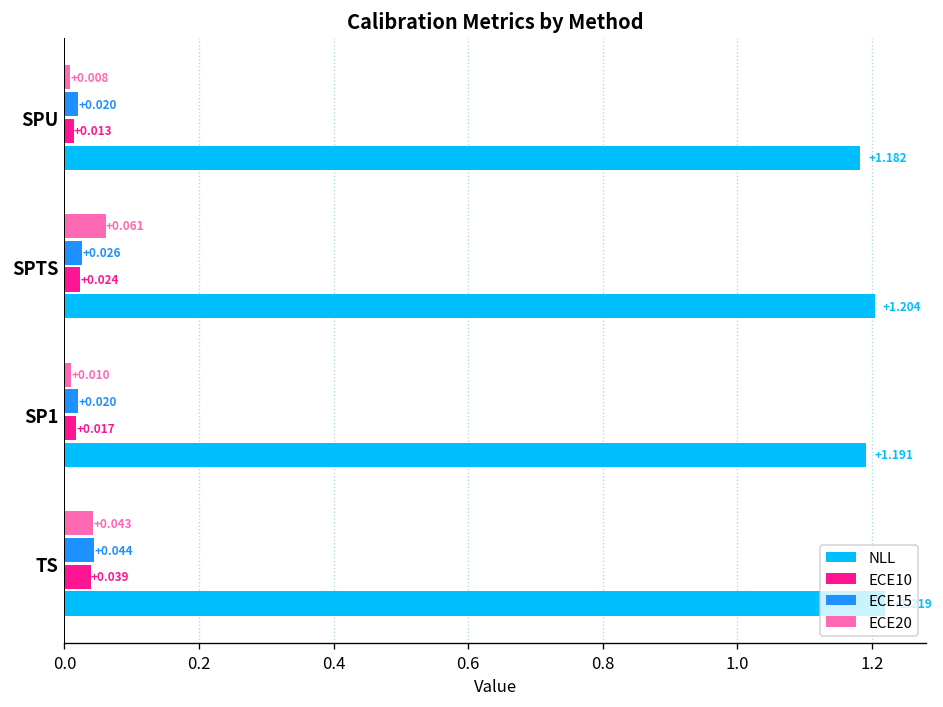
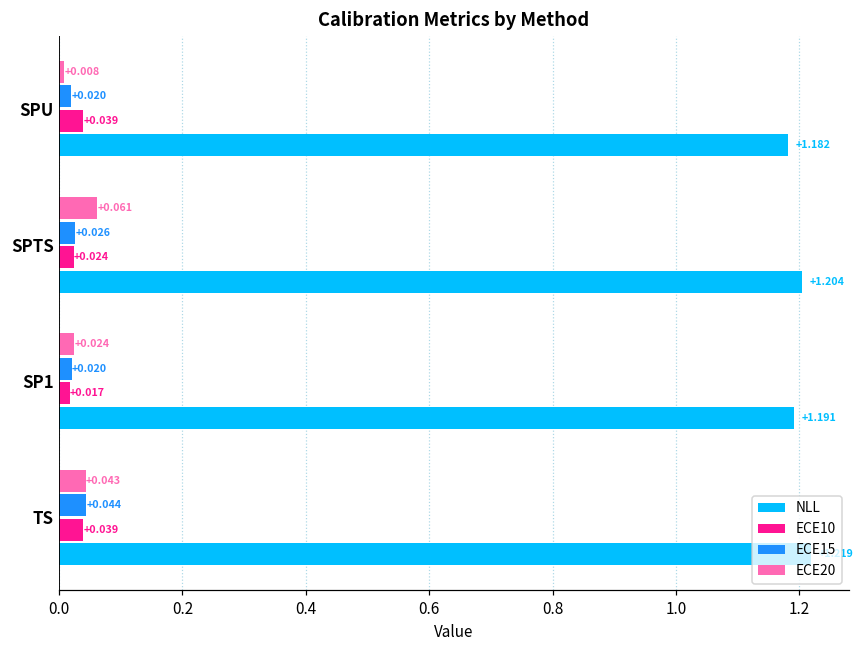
ECE10, SPU: +0.013 -> +0.039
ECE20, SP1: +0.010 -> +0.024
